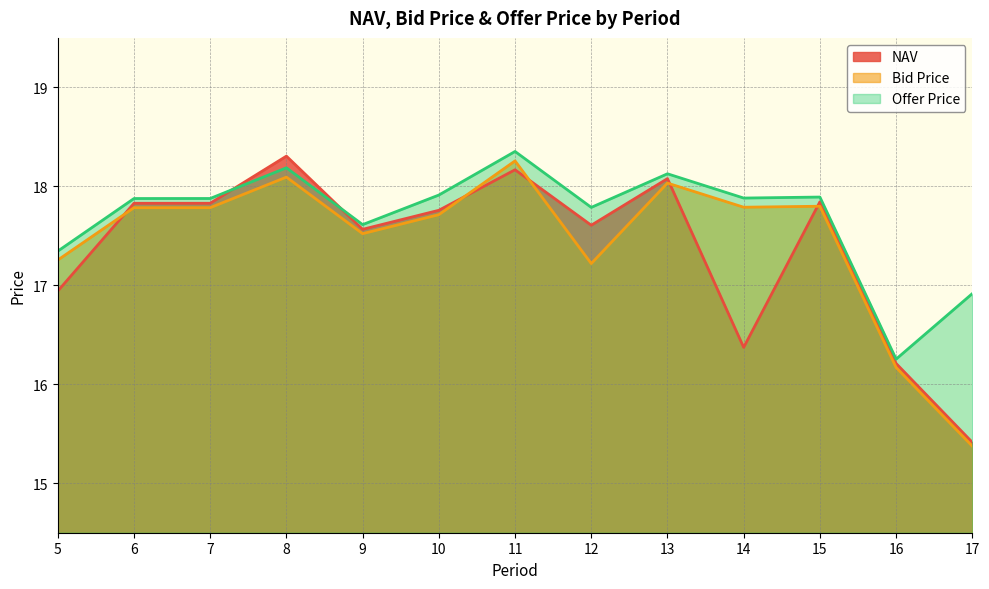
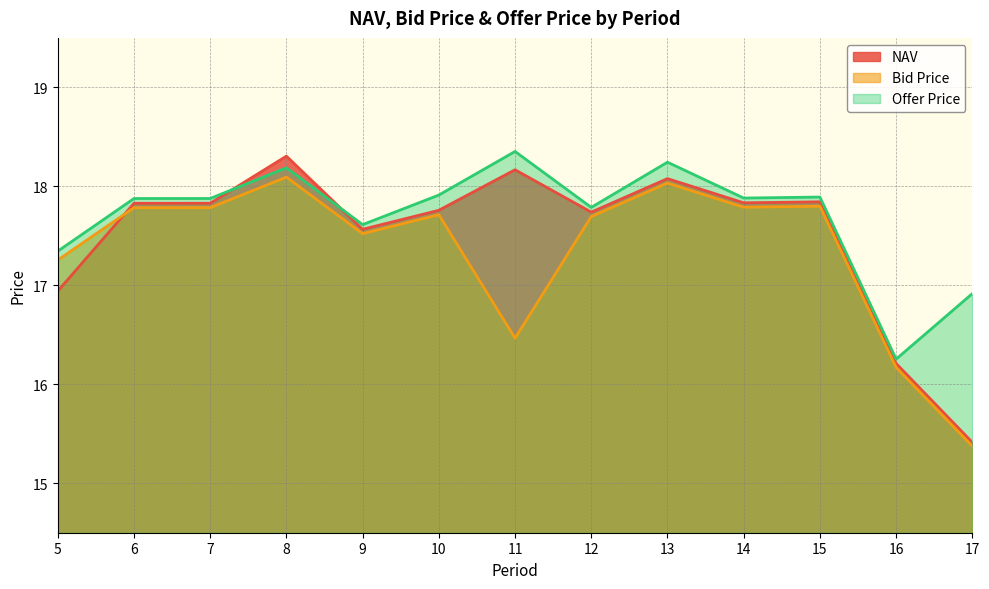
Bid Price, 11: 18.3 -> 16.5
NAV, 12: 17.6 -> 17.7
Bid Price, 12: 17.2 -> 17.7
Offer Price, 13: 18.1 -> 18.2
NAV, 14: 16.4 -> 17.8
